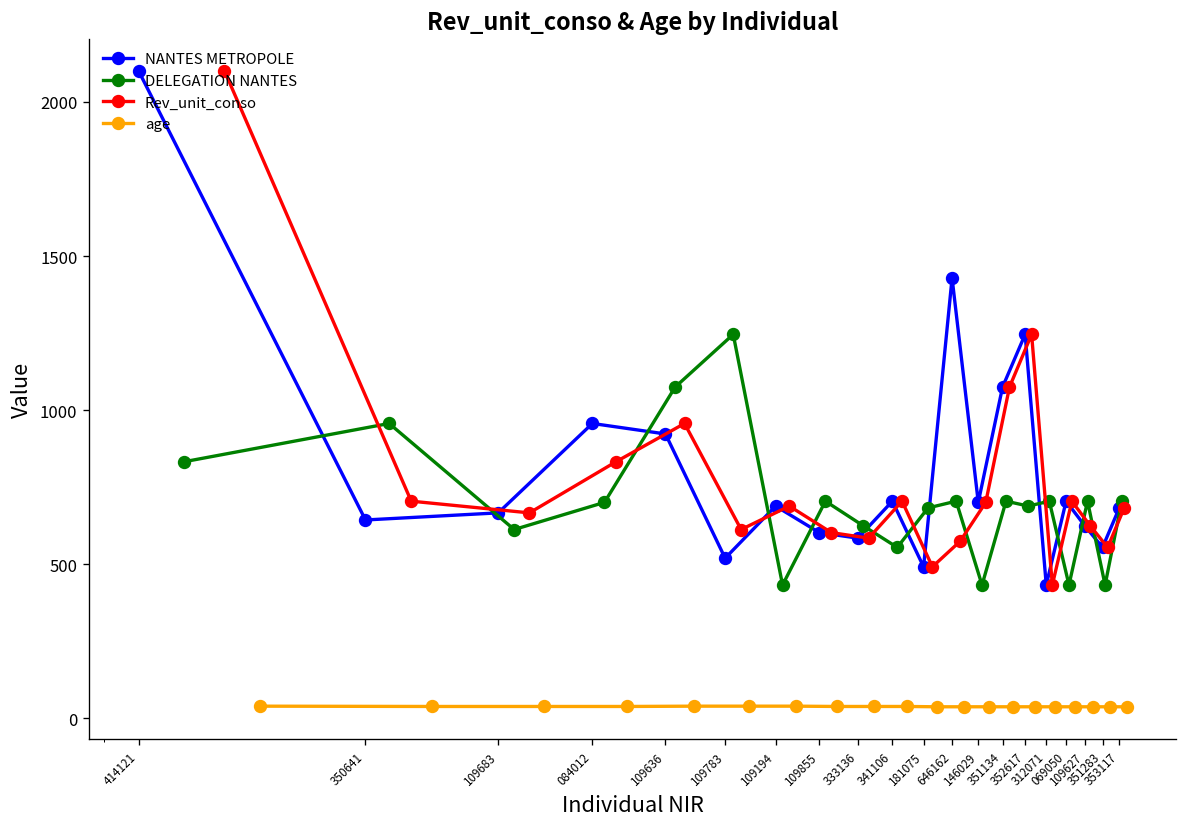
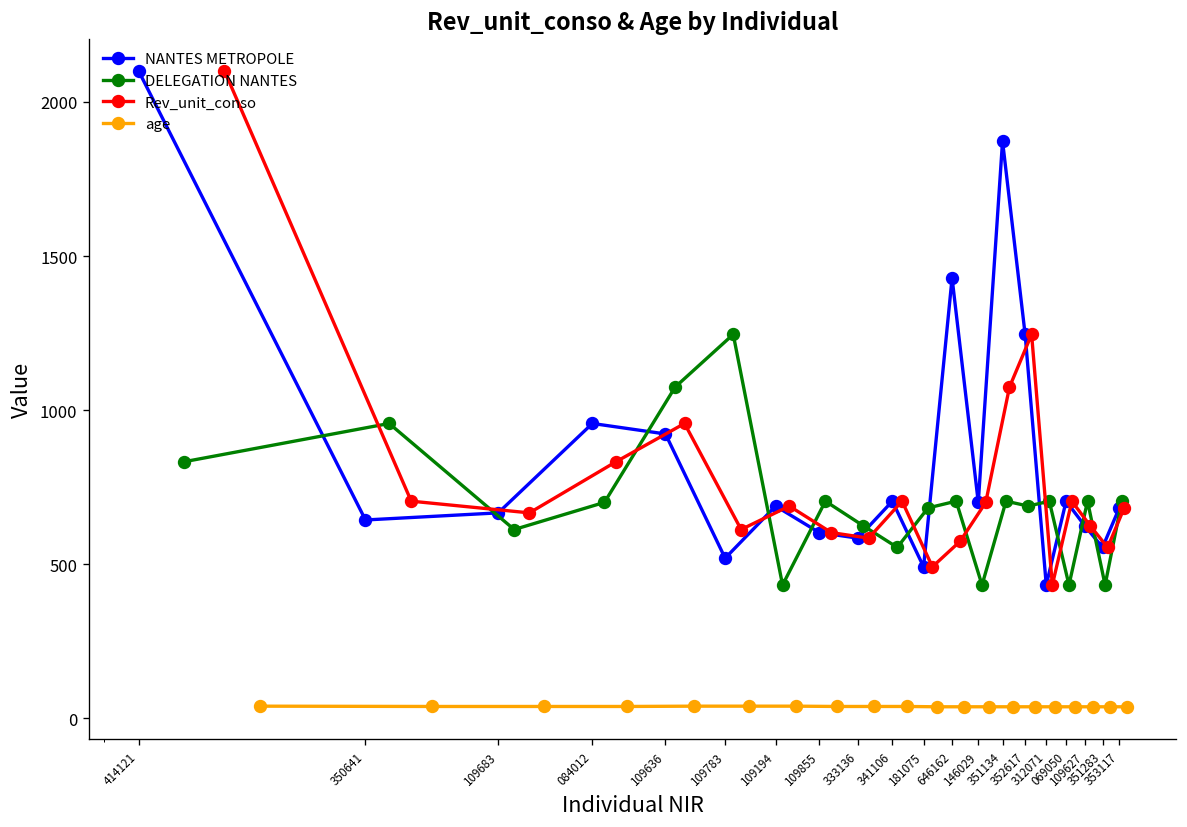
NANTES METROPOLE, 351134: 1080 -> 1870
